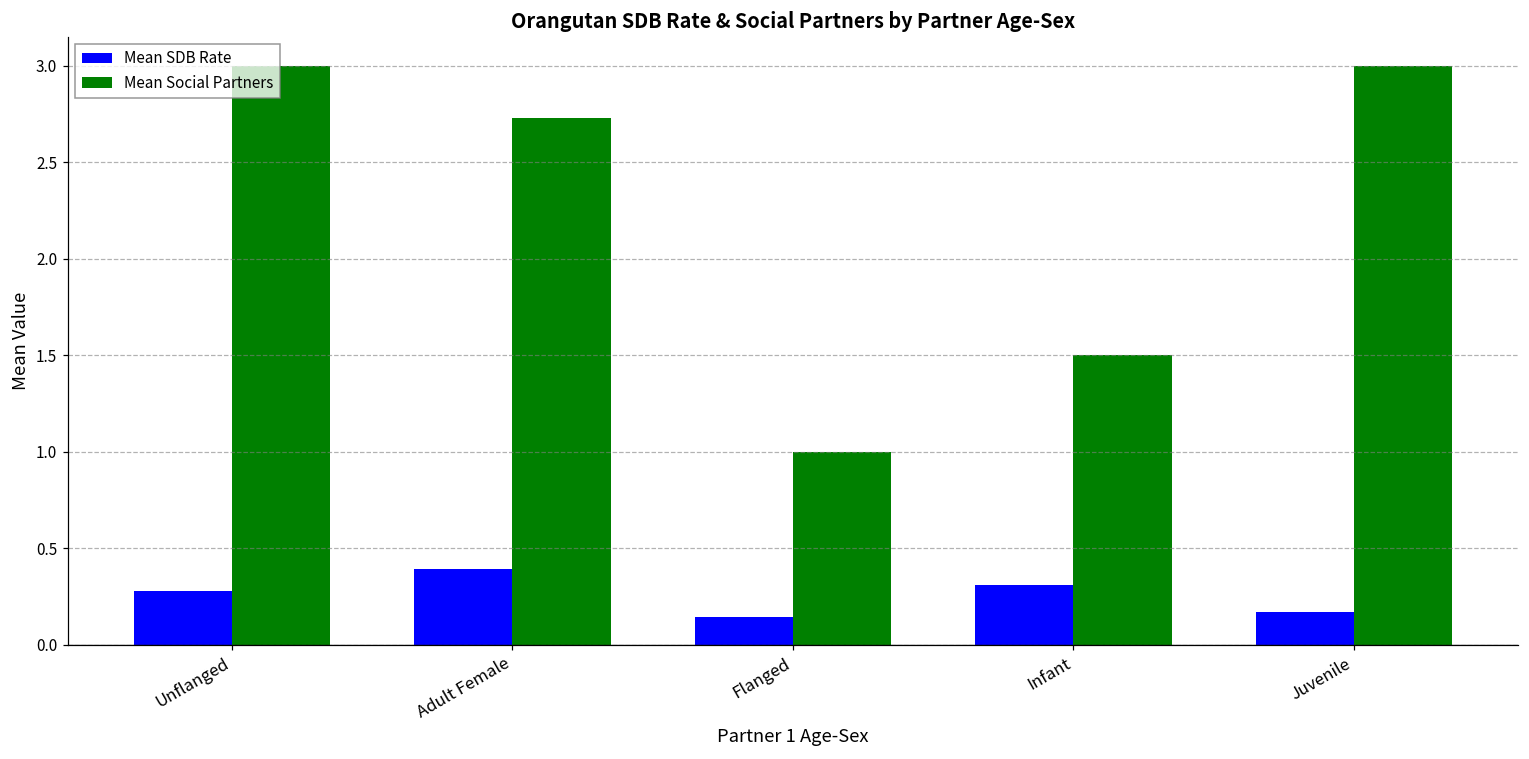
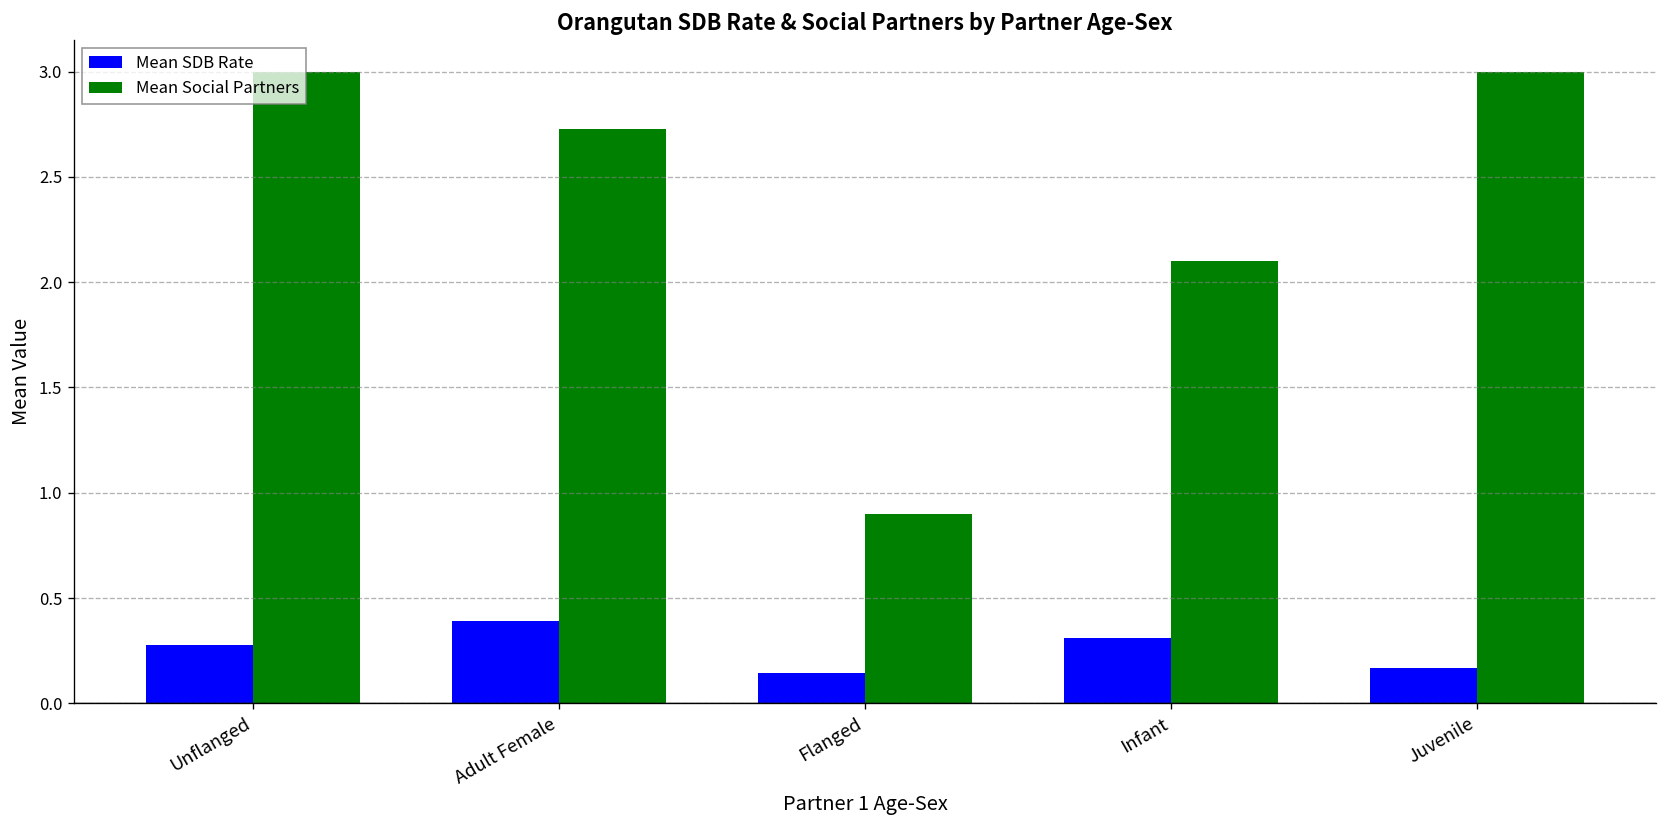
Mean Social Partners, Flanged: 1.0 -> 0.9
Mean Social Partners, Infant: 1.5 -> 2.1
